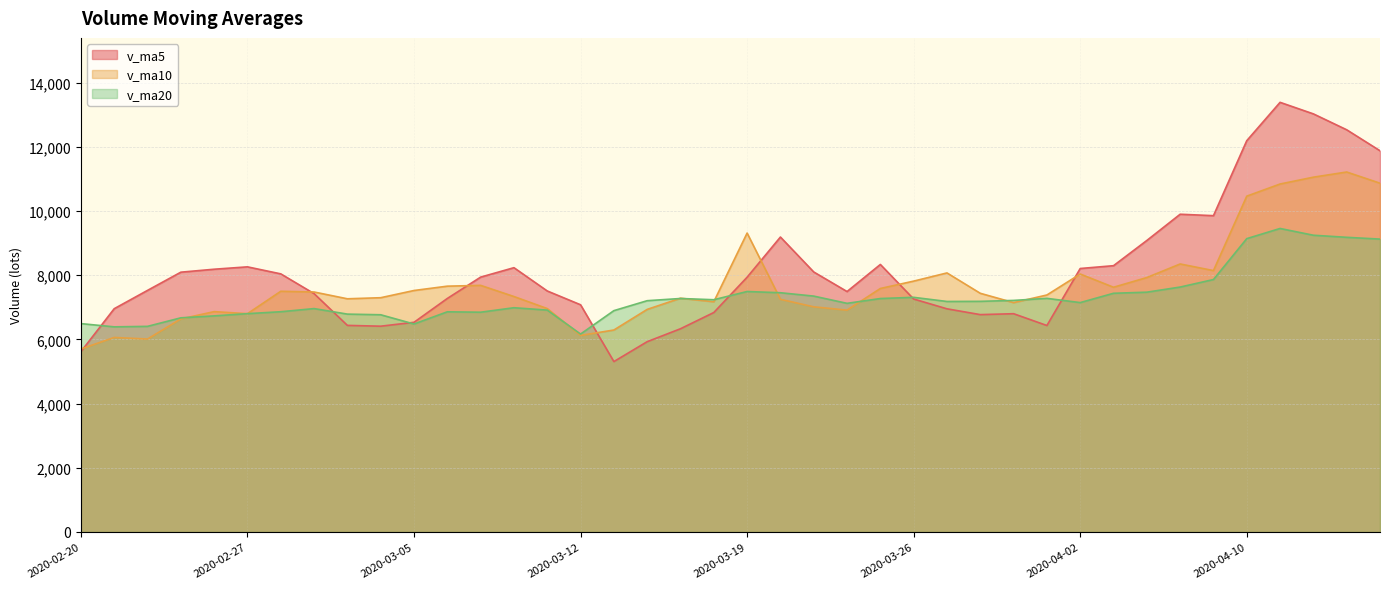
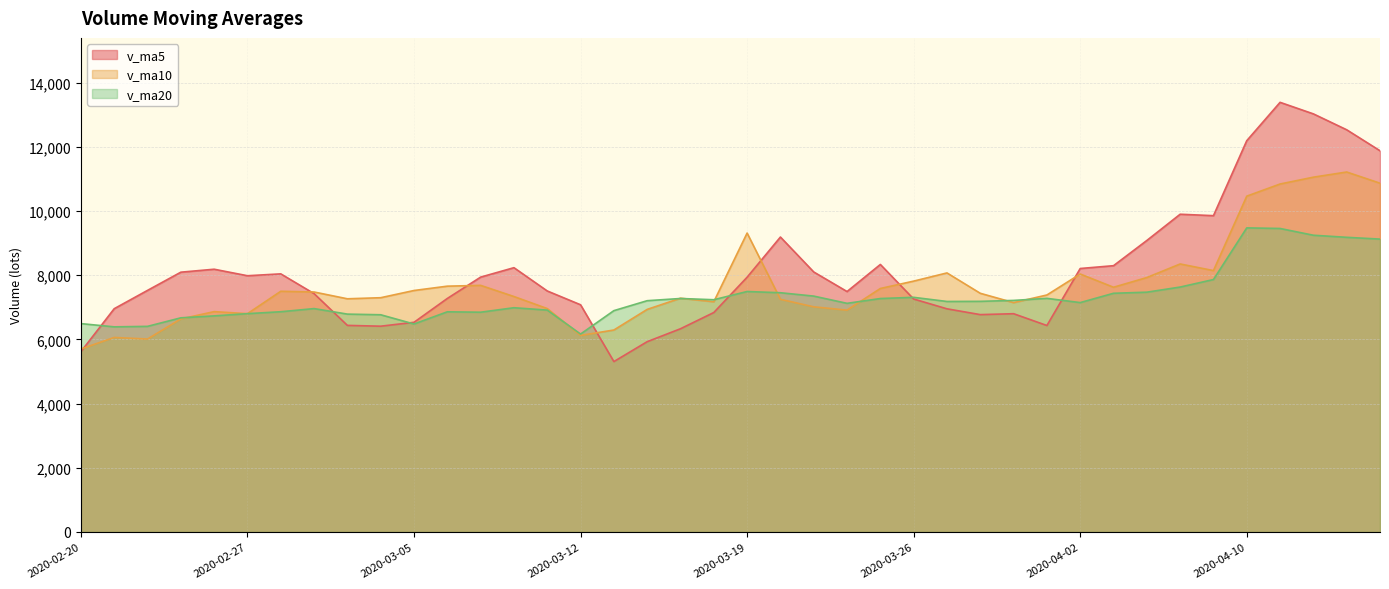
v_ma5, 2020-02-27: 8,300 -> 8,000
v_ma20, 2020-04-10: 9,100 -> 9,500
